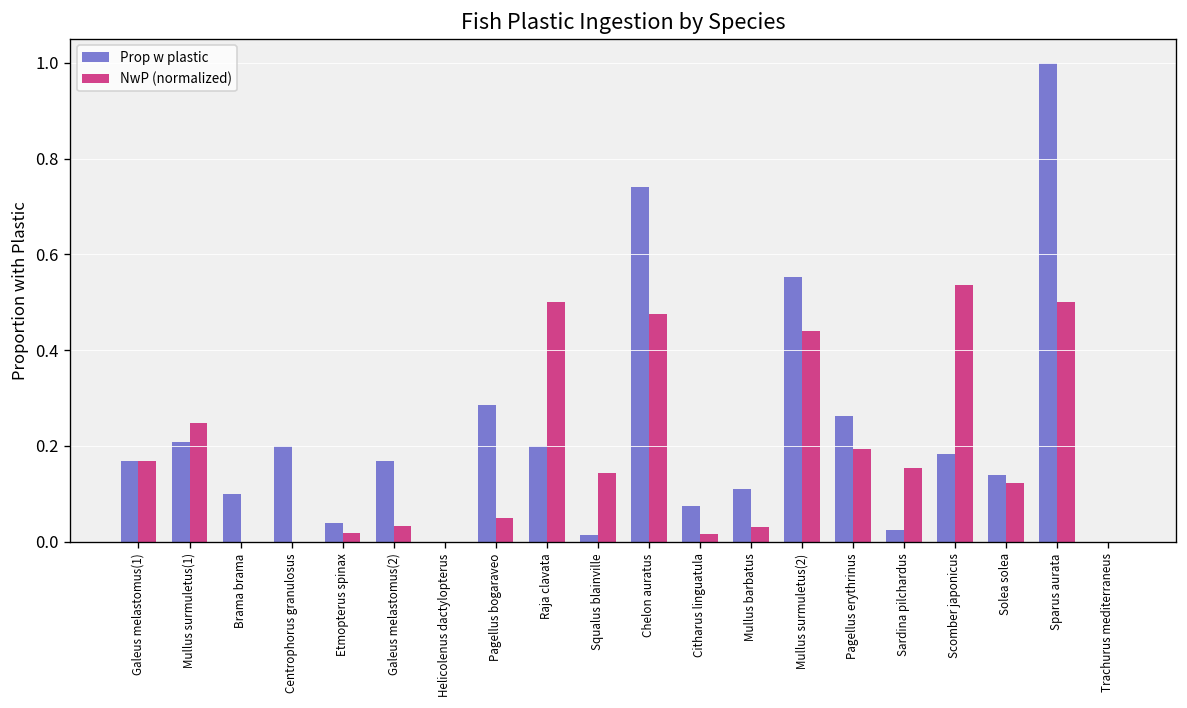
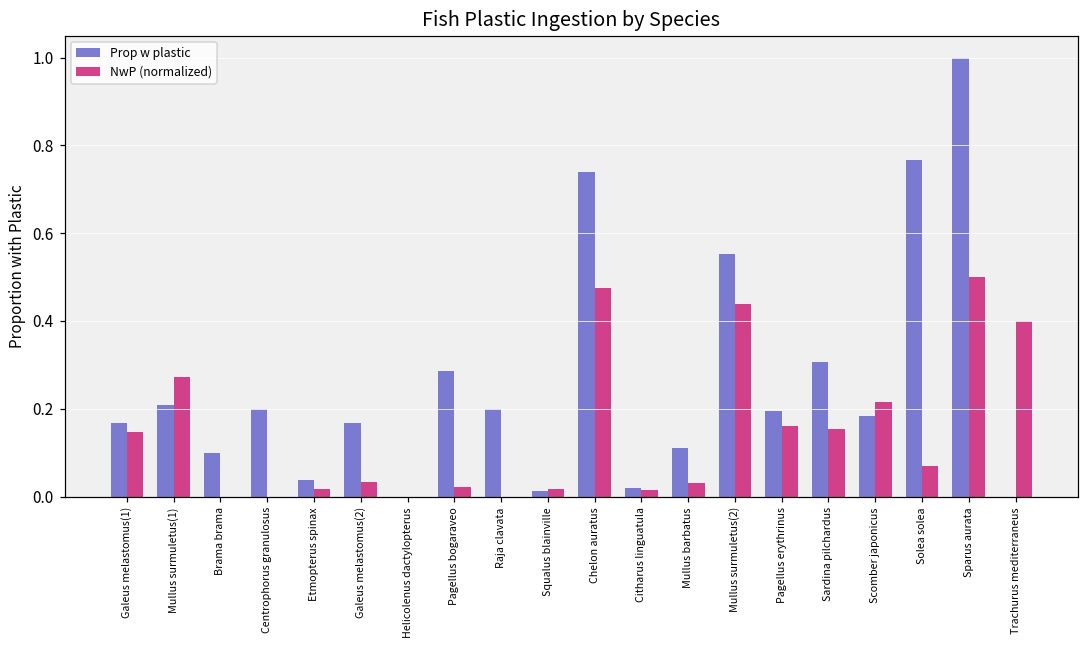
NwP (normalized), Galeus melastomus(1): 0.17 -> 0.15
NwP (normalized), Mullus surmuletus(1): 0.25 -> 0.27
NwP (normalized), Pagellus bogaraveo: 0.05 -> 0.02
NwP (normalized), Raja clavata: 0.5 -> 0.0
NwP (normalized), Squalus blainville: 0.14 -> 0.02
Prop w plastic, Citharus linguatula: 0.08 -> 0.02
Prop w plastic, Pagellus erythrinus: 0.26 -> 0.19
NwP (normalized), Pagellus erythrinus: 0.19 -> 0.16
Prop w plastic, Sardina pilchardus: 0.02 -> 0.31
NwP (normalized), Scomber japonicus: 0.54 -> 0.22
Prop w plastic, Solea solea: 0.14 -> 0.77
NwP (normalized), Solea solea: 0.12 -> 0.07
NwP (normalized), Trachurus mediterraneus: 0.0 -> 0.4
